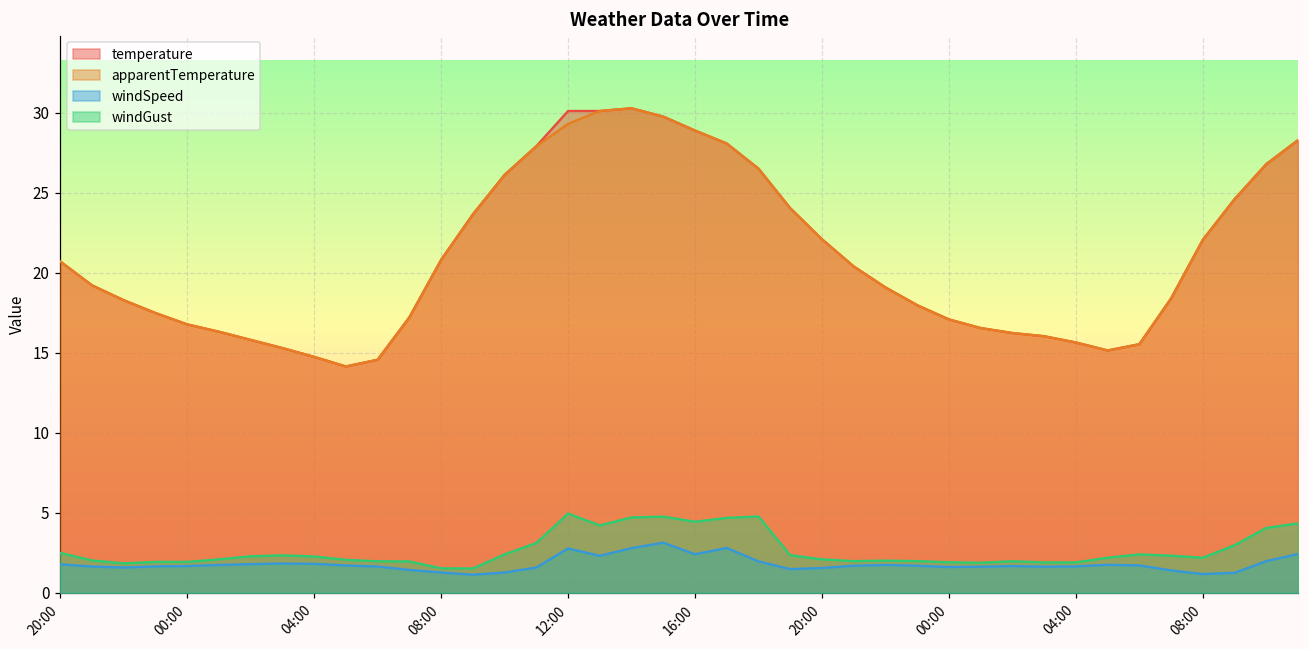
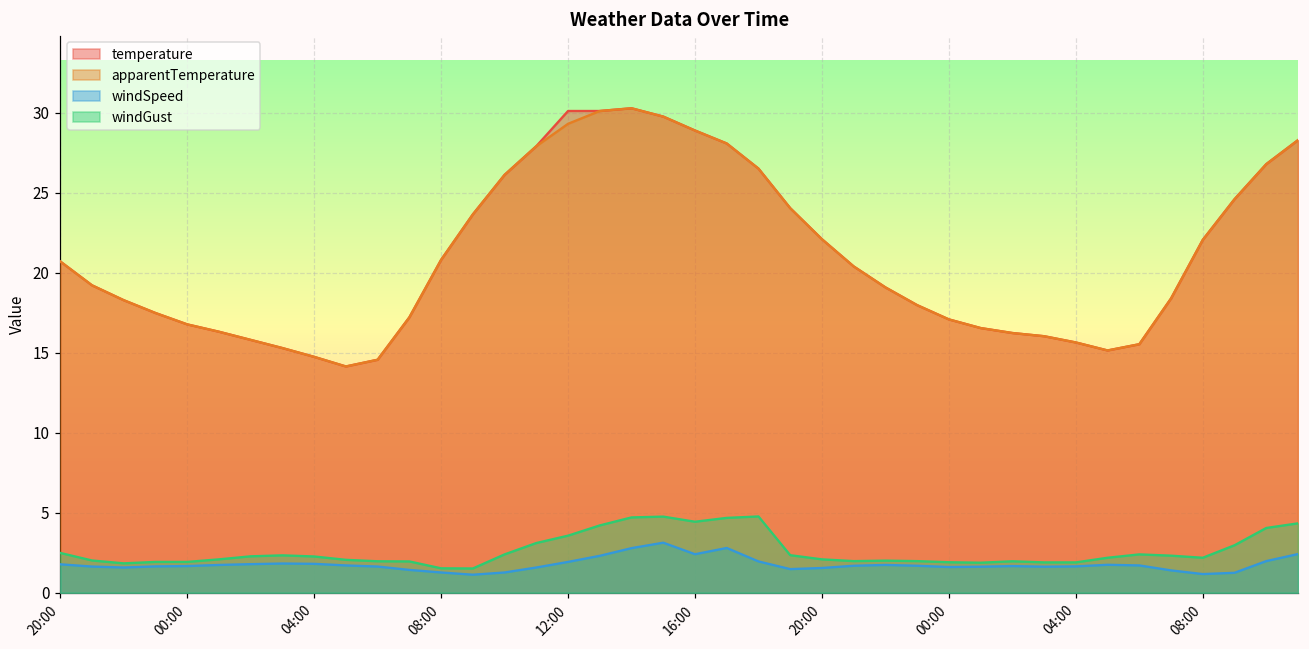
windSpeed, 12:00: 2.8 -> 1.9
windGust, 12:00: 5.0 -> 3.6
